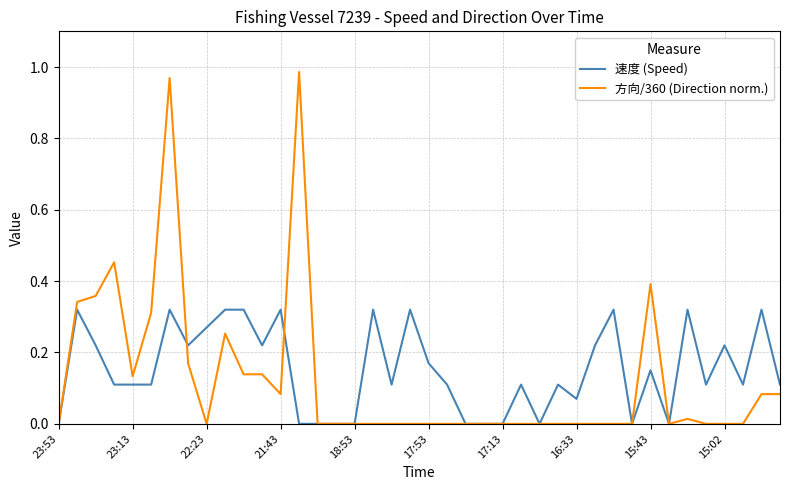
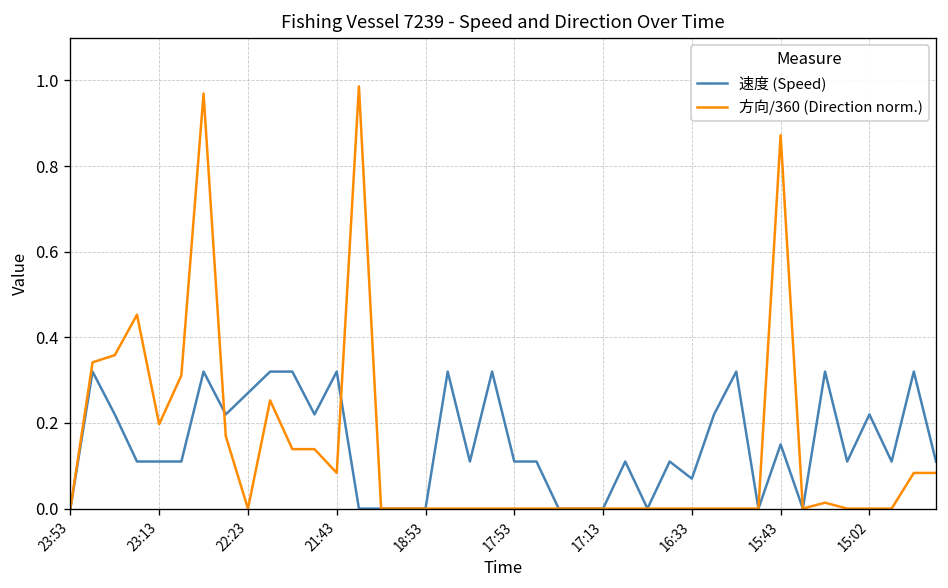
方向/360 (Direction norm.), 23:13: 0.13 -> 0.20
速度 (Speed), 17:53: 0.17 -> 0.11
方向/360 (Direction norm.), 15:43: 0.39 -> 0.87
